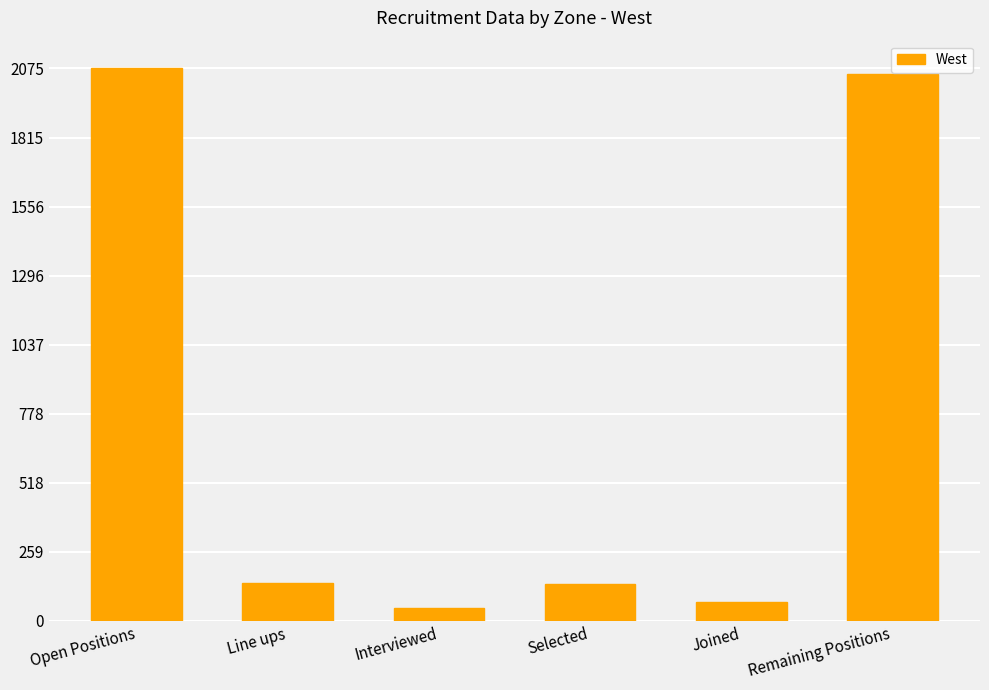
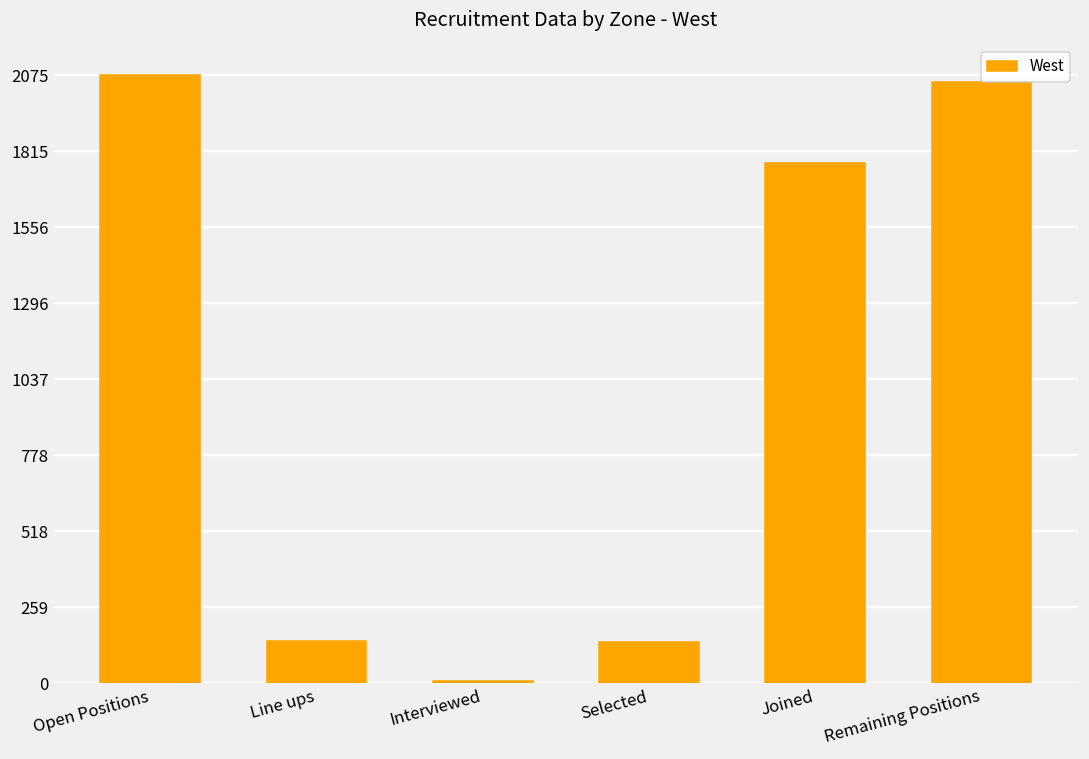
Interviewed: 50 -> 10
Joined: 70 -> 1770
